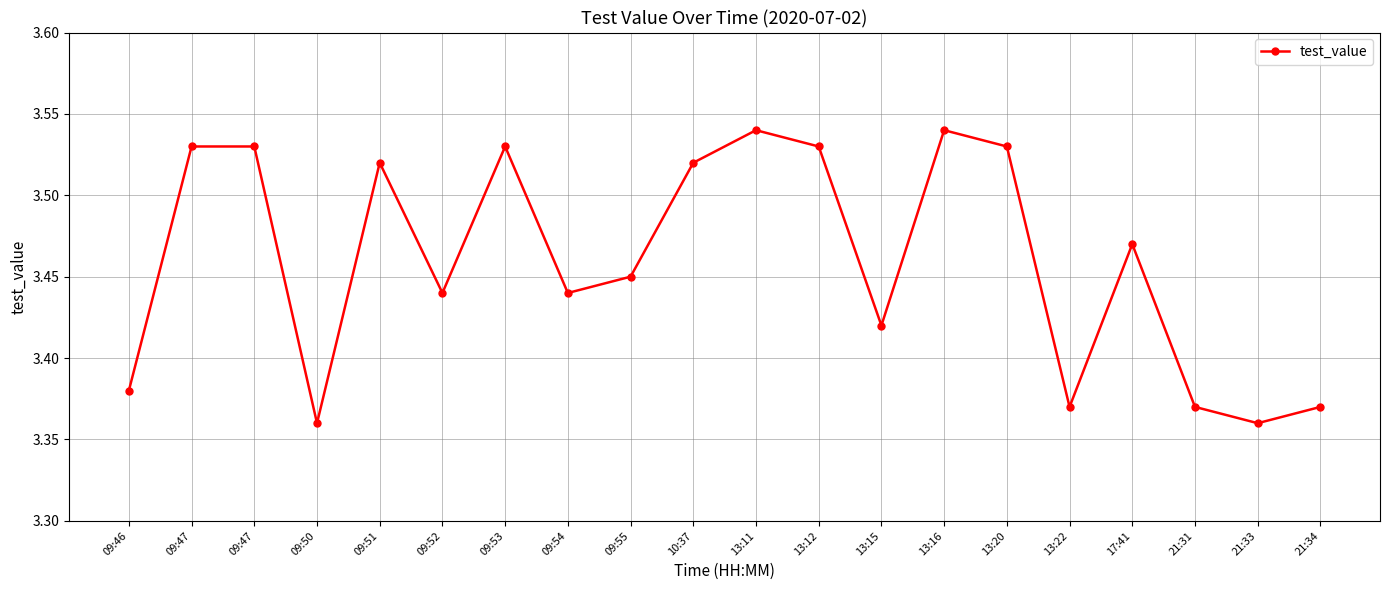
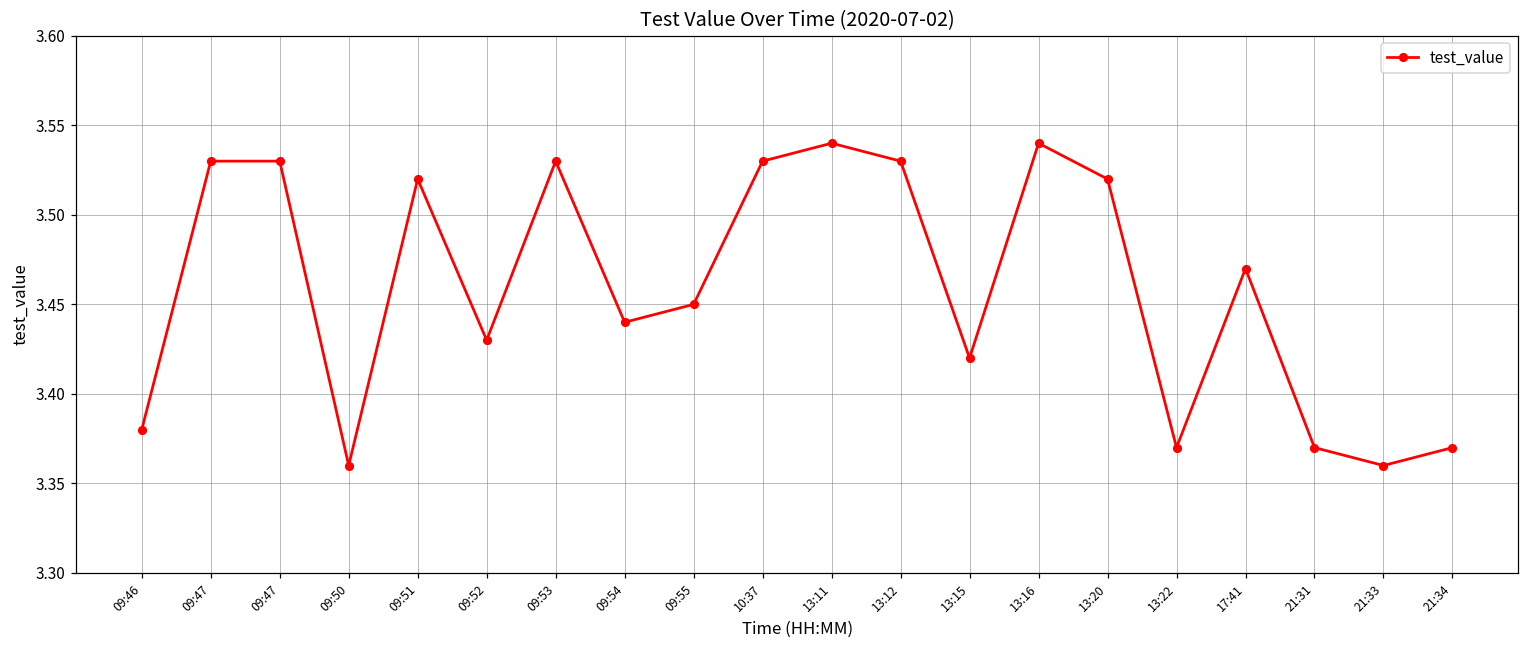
09:52: 3.44 -> 3.43
10:37: 3.52 -> 3.53
13:20: 3.53 -> 3.52
